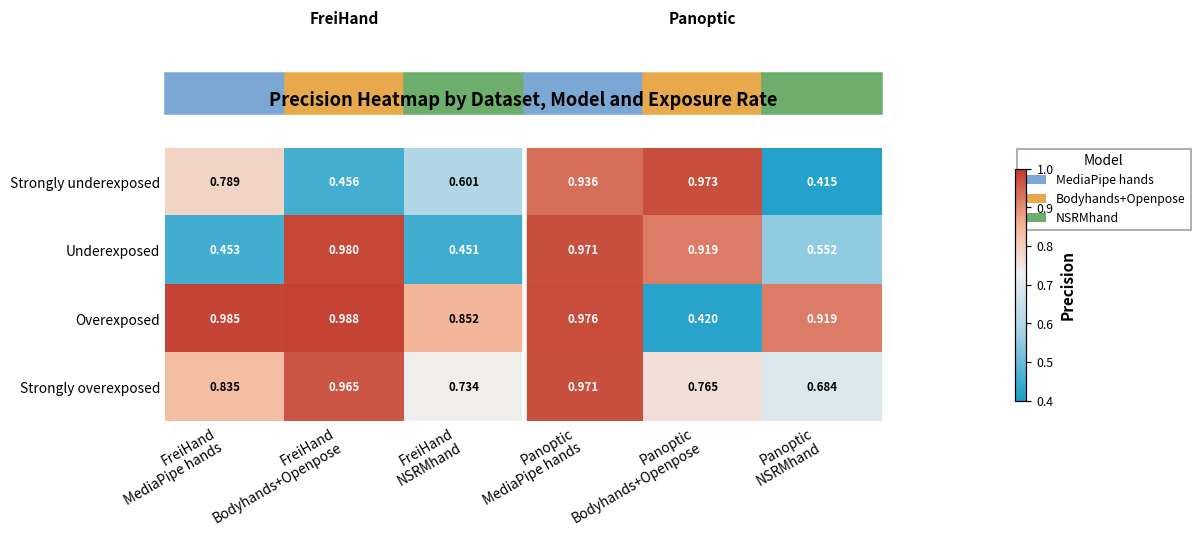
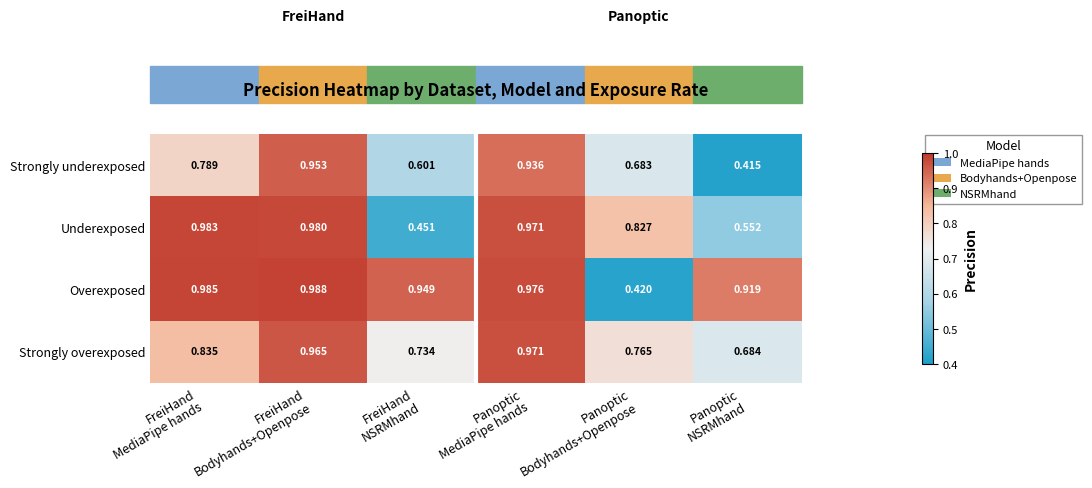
Strongly underexposed, FreiHand Bodyhands+Openpose: 0.456 -> 0.953
Strongly underexposed, Panoptic Bodyhands+Openpose: 0.973 -> 0.683
Underexposed, FreiHand MediaPipe hands: 0.453 -> 0.983
Underexposed, Panoptic Bodyhands+Openpose: 0.919 -> 0.827
Overexposed, FreiHand NSRMhand: 0.852 -> 0.949
